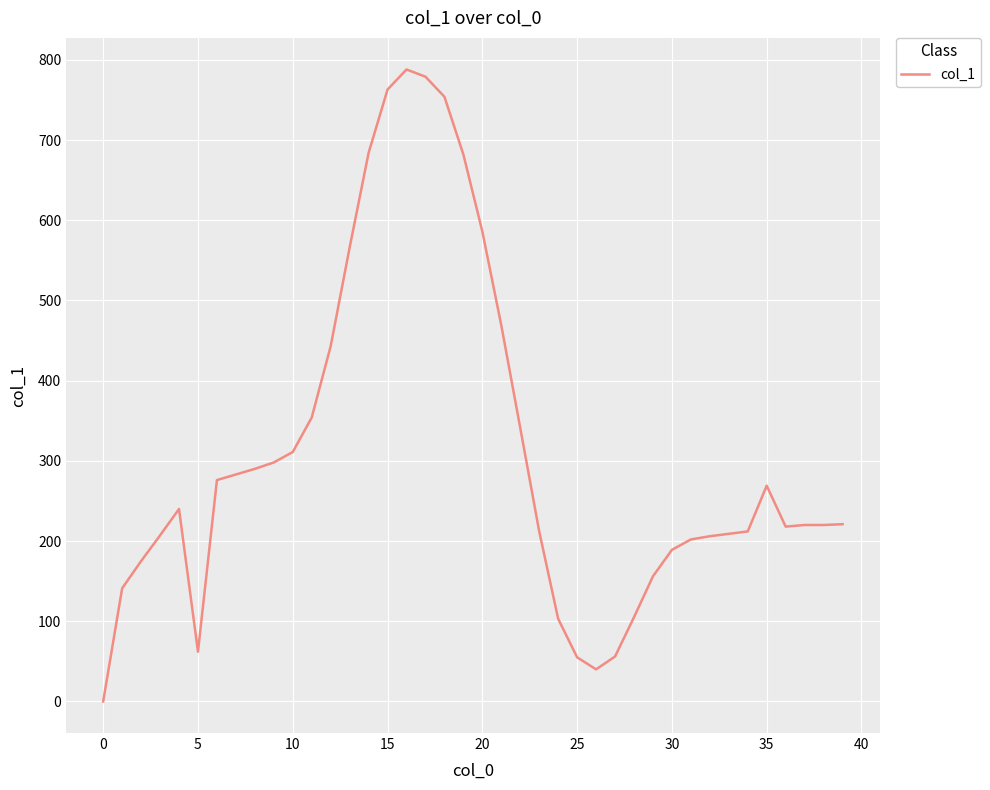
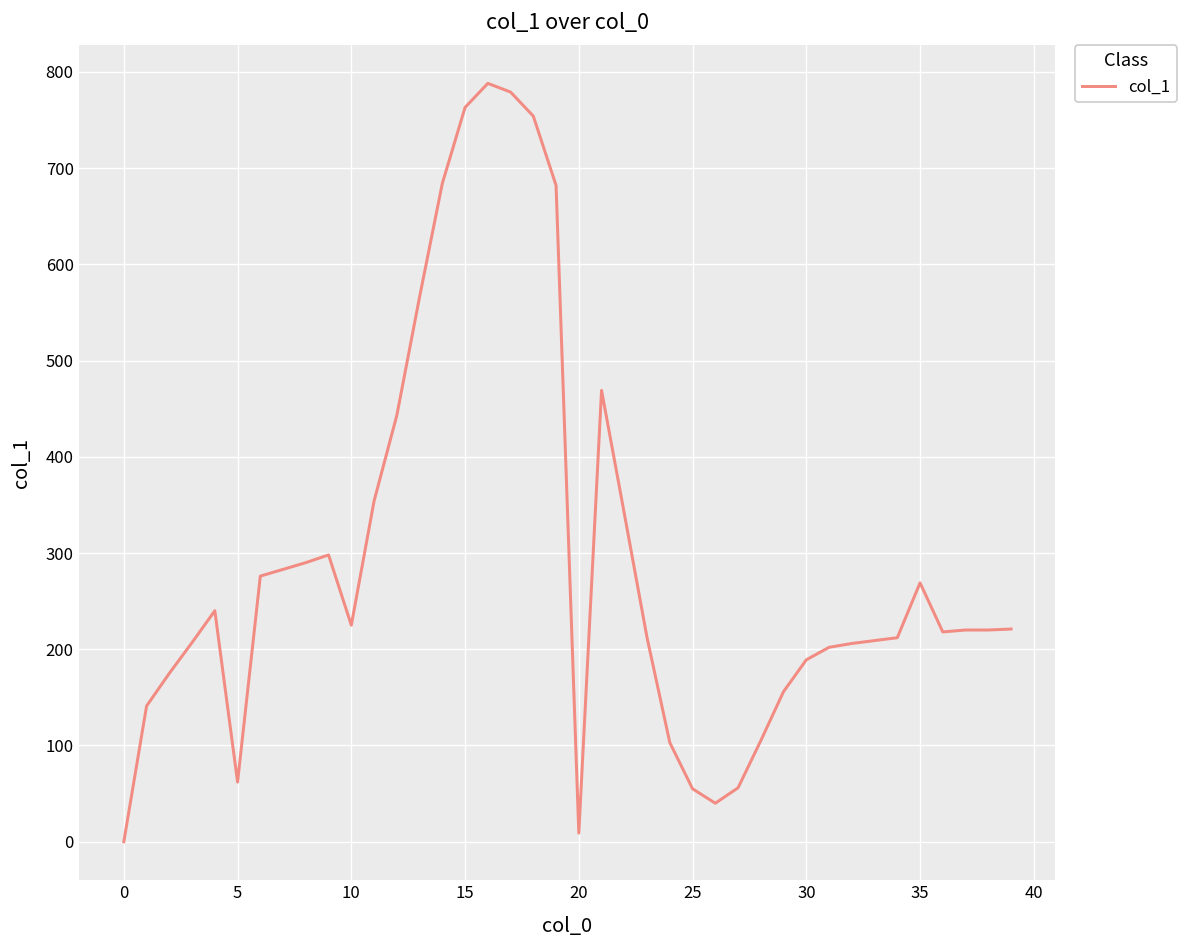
10: 310 -> 230
20: 590 -> 10
